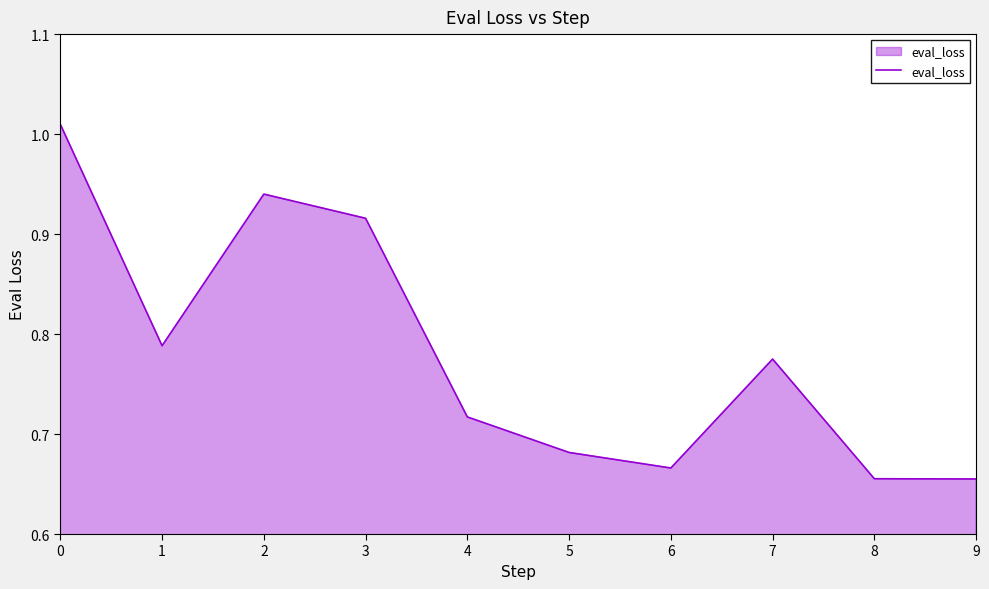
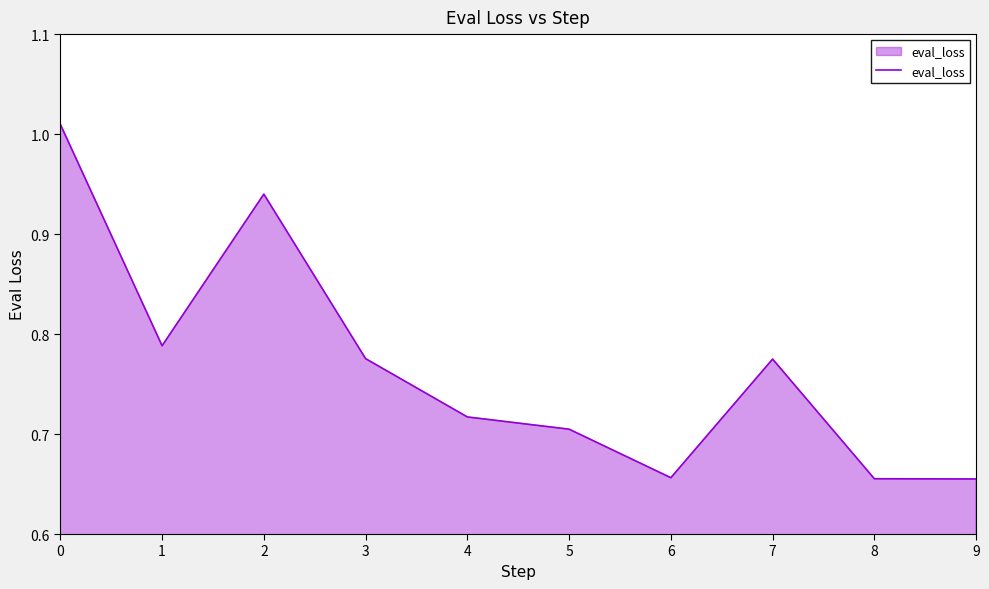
3: 0.92 -> 0.78
5: 0.68 -> 0.70
6: 0.67 -> 0.66
